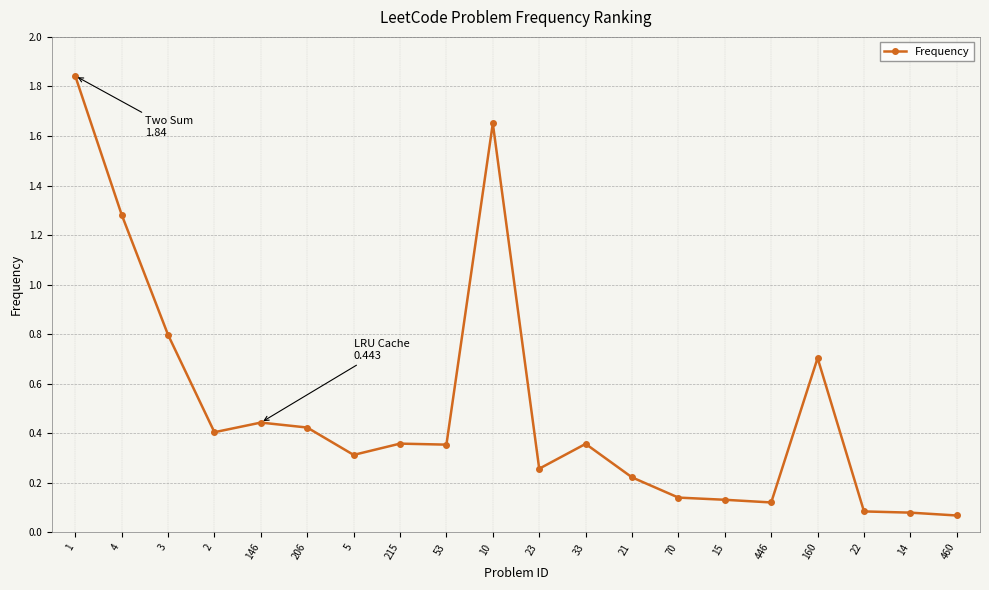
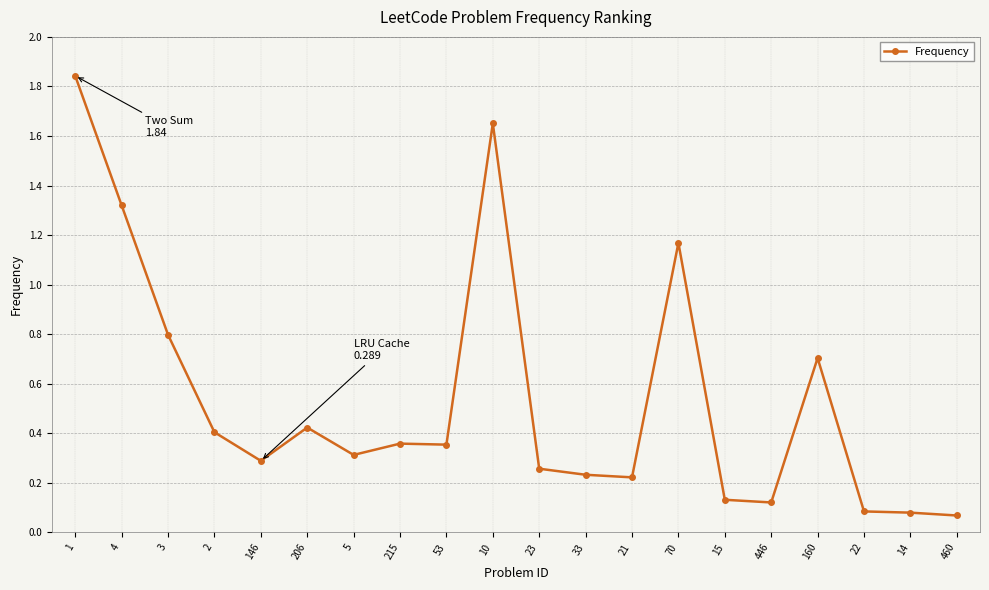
4: 1.28 -> 1.32
146: 0.443 -> 0.289
33: 0.36 -> 0.23
70: 0.14 -> 1.17
